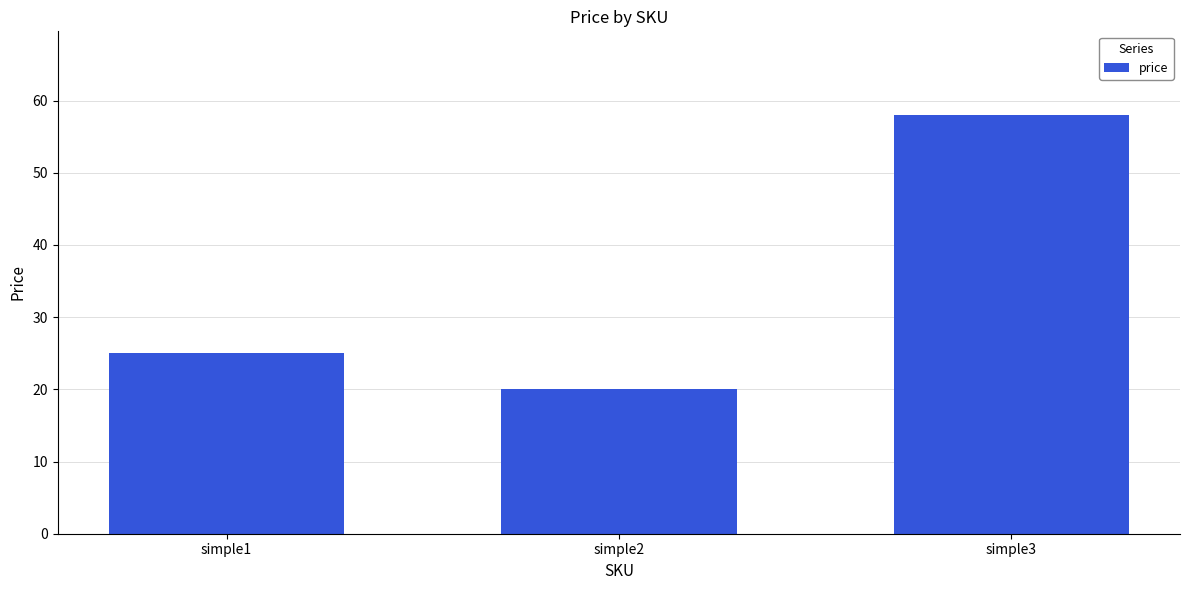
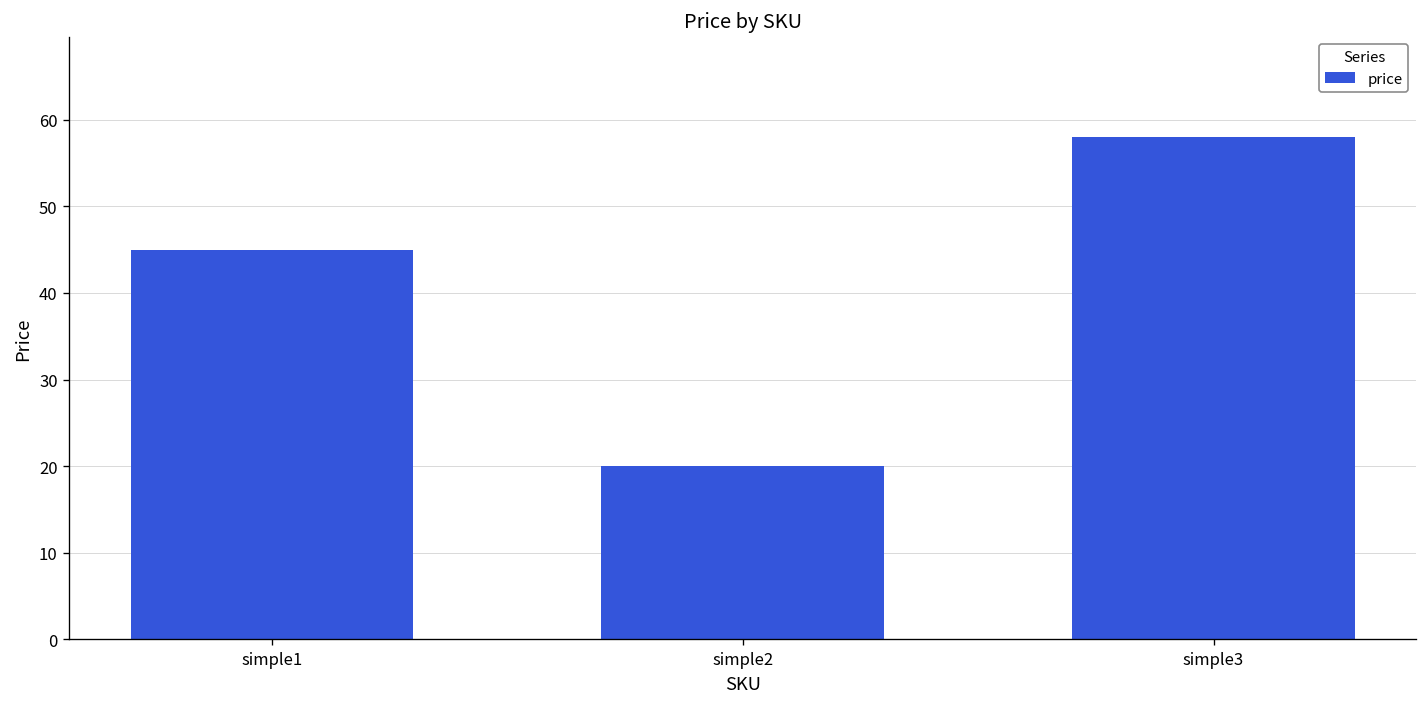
simple1: 25 -> 45
